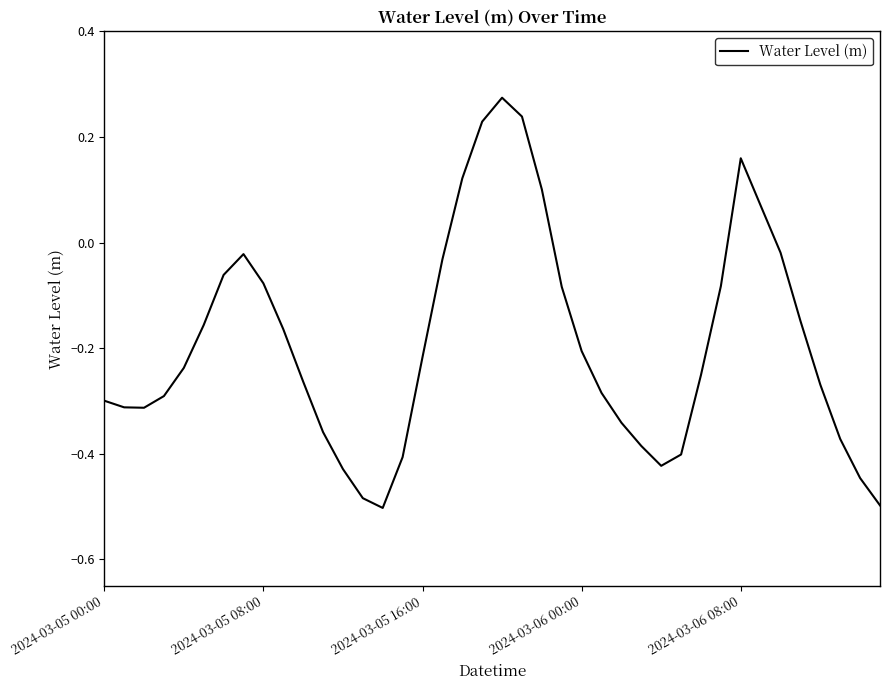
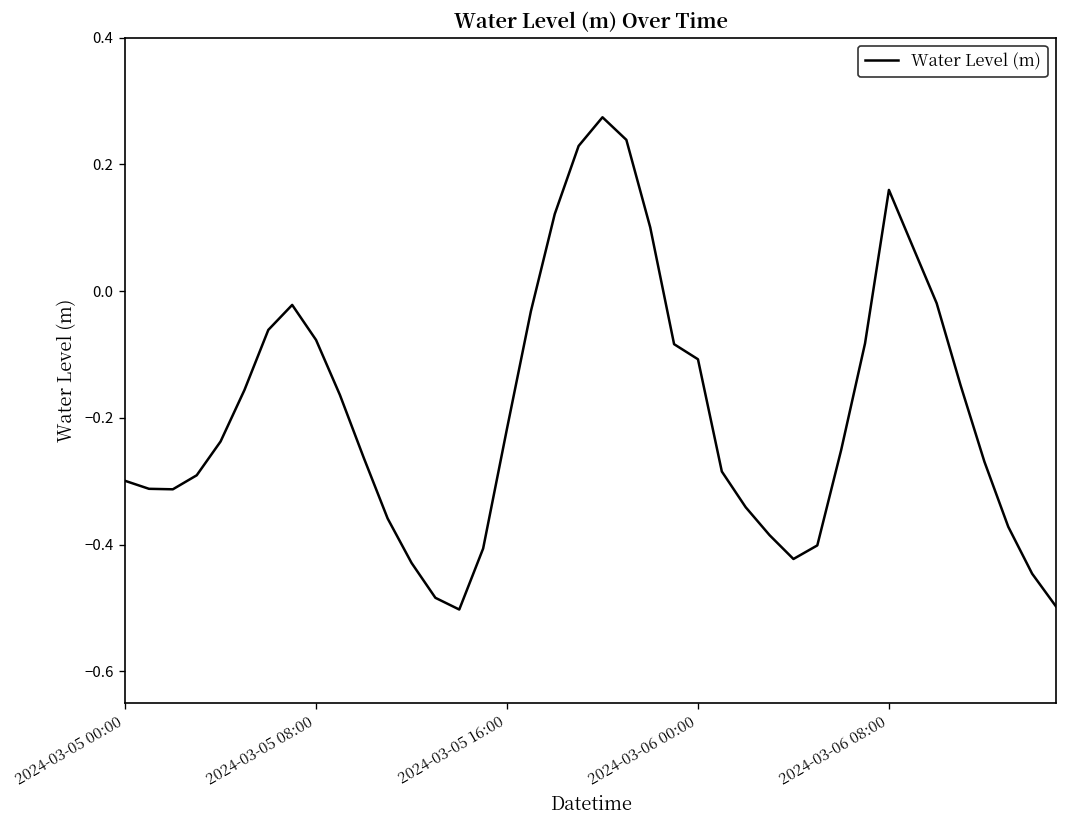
2024-03-06 00:00: -0.21 -> -0.11
